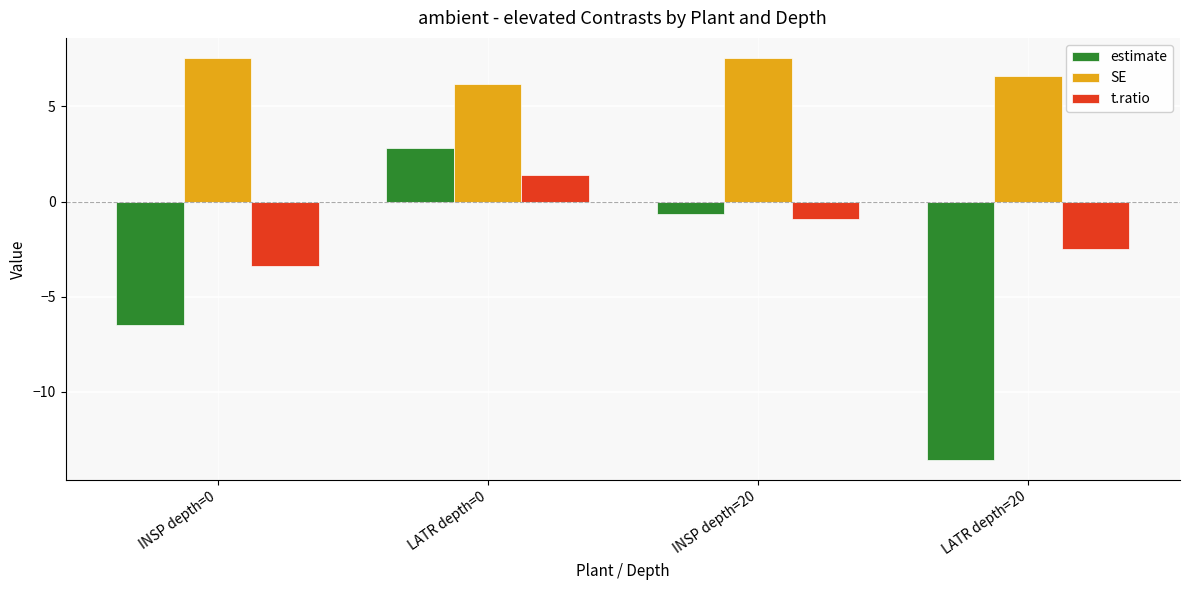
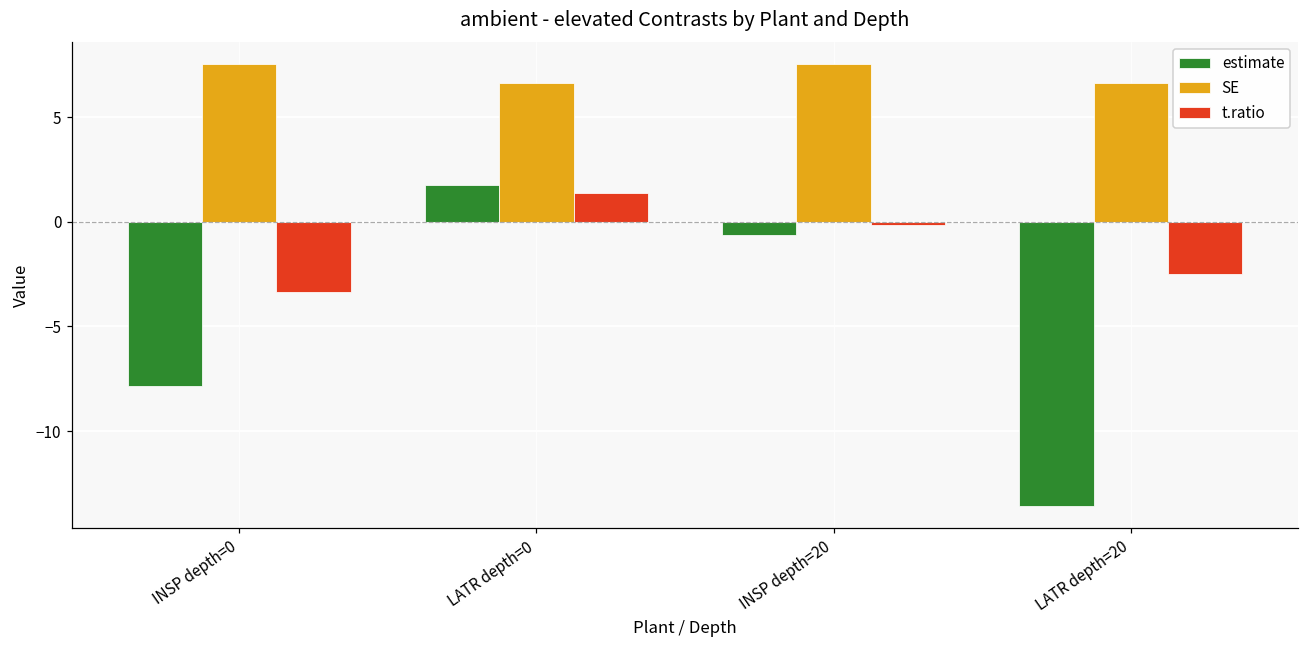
estimate, INSP depth=0: -6.5 -> -7.9
estimate, LATR depth=0: 2.8 -> 1.7
SE, LATR depth=0: 6.2 -> 6.6
t.ratio, INSP depth=20: -0.9 -> -0.2
